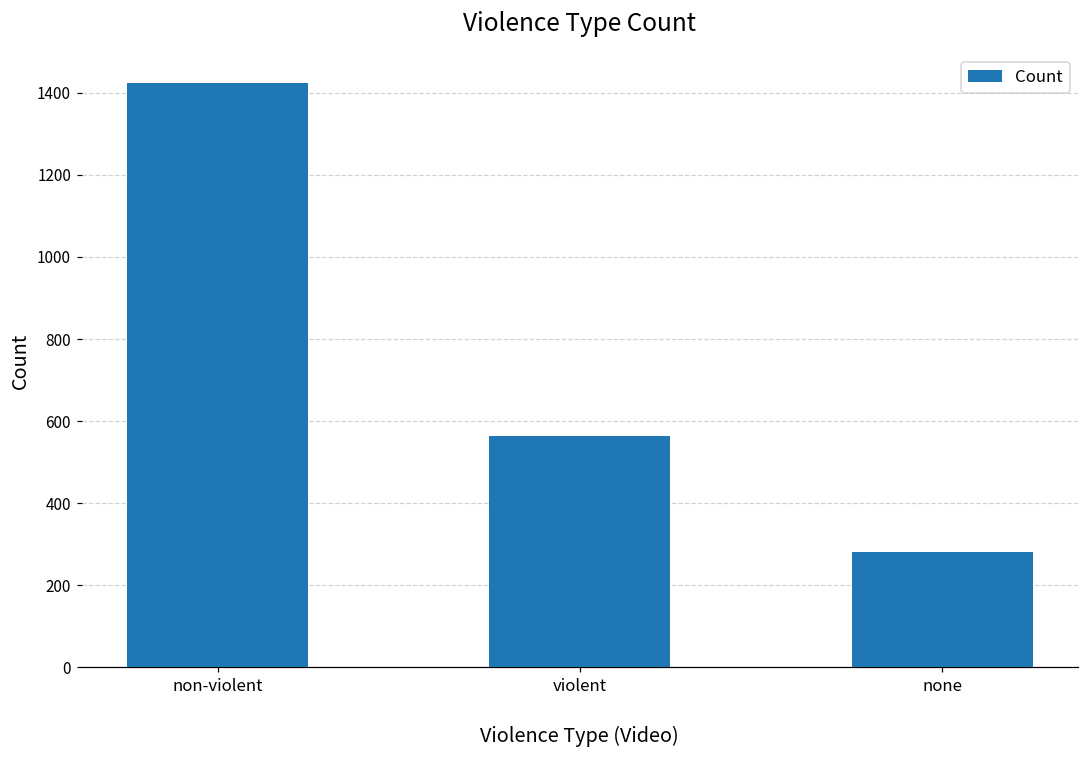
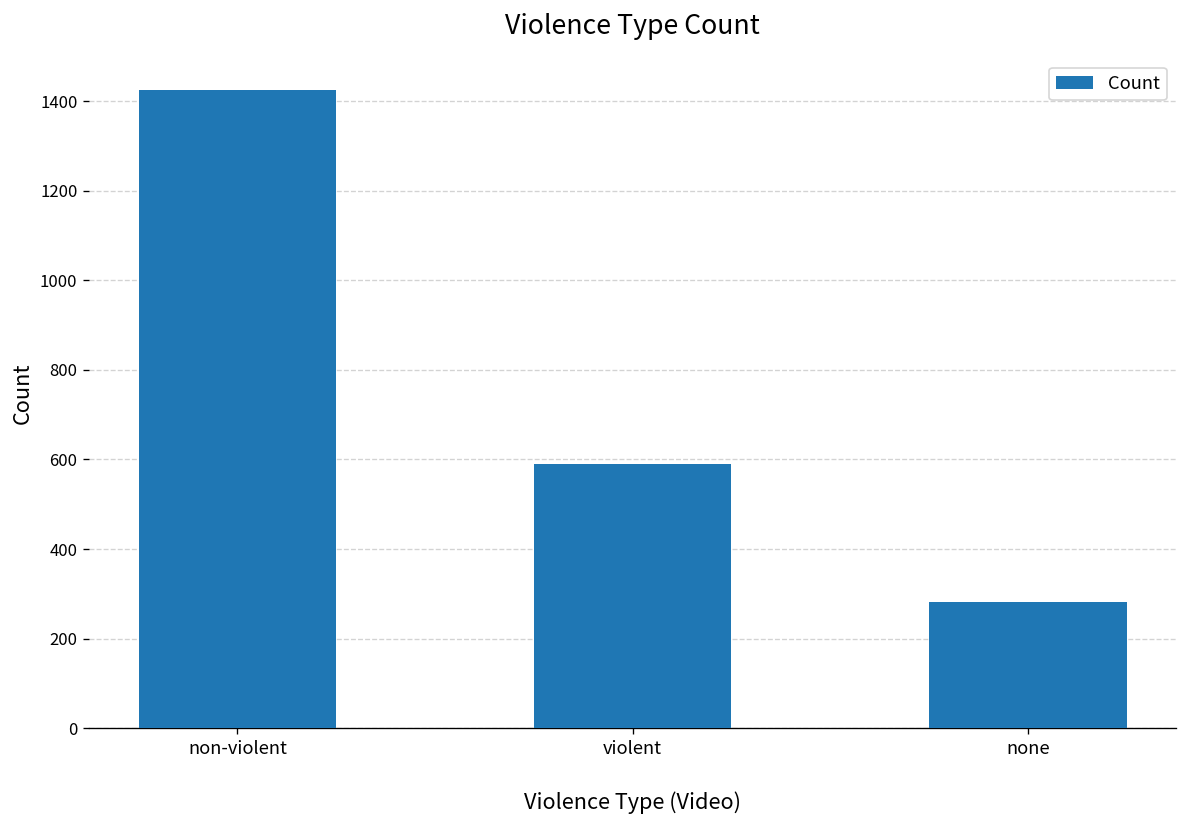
violent: 570 -> 590
